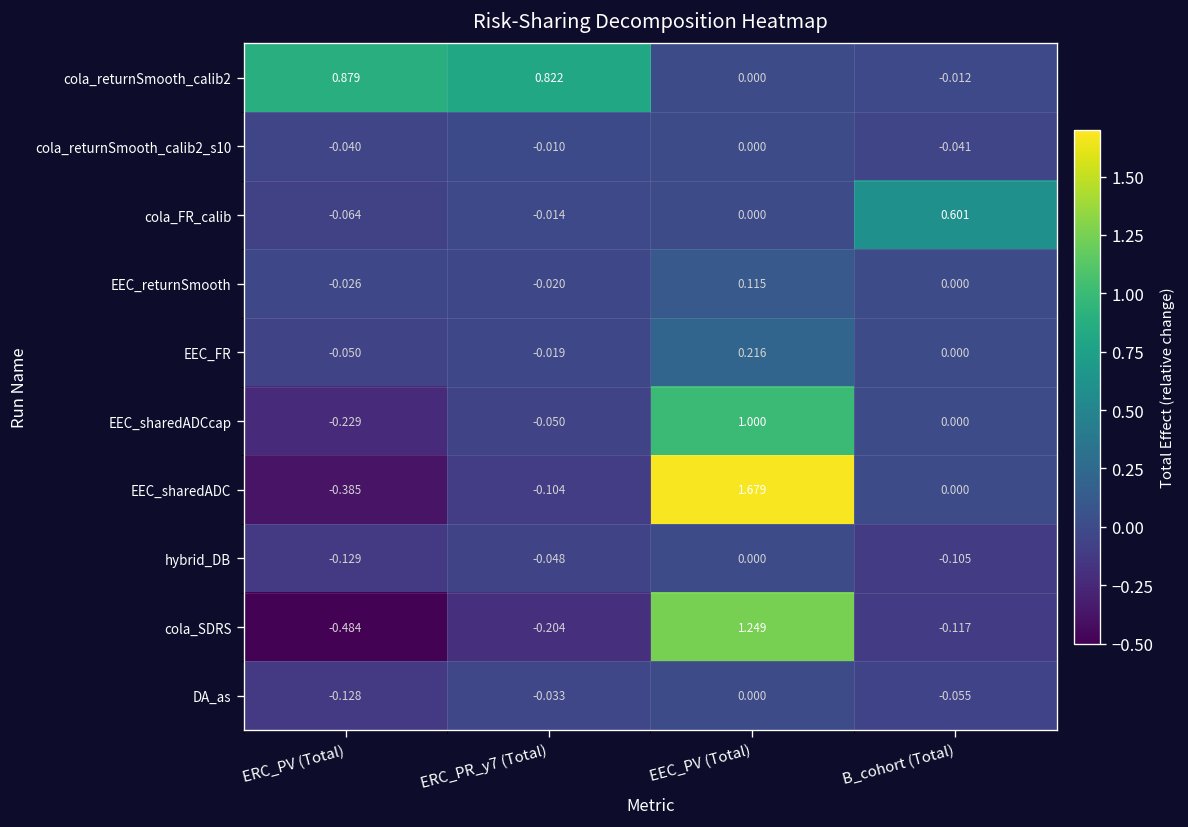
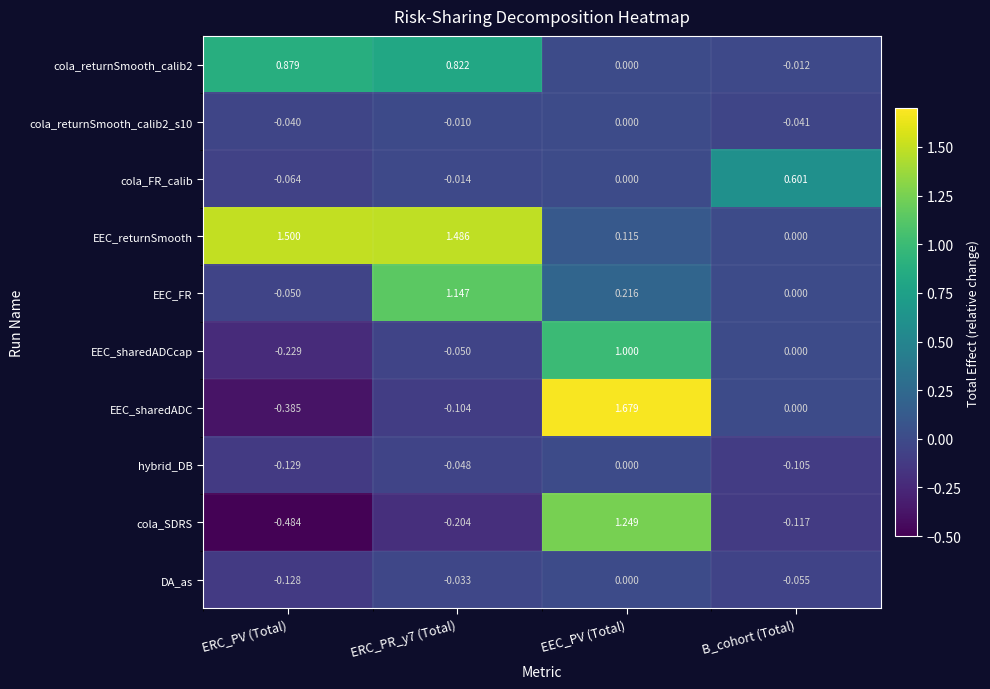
EEC_returnSmooth, ERC_PV (Total): -0.026 -> 1.500
EEC_returnSmooth, ERC_PR_y7 (Total): -0.020 -> 1.486
EEC_FR, ERC_PR_y7 (Total): -0.019 -> 1.147
